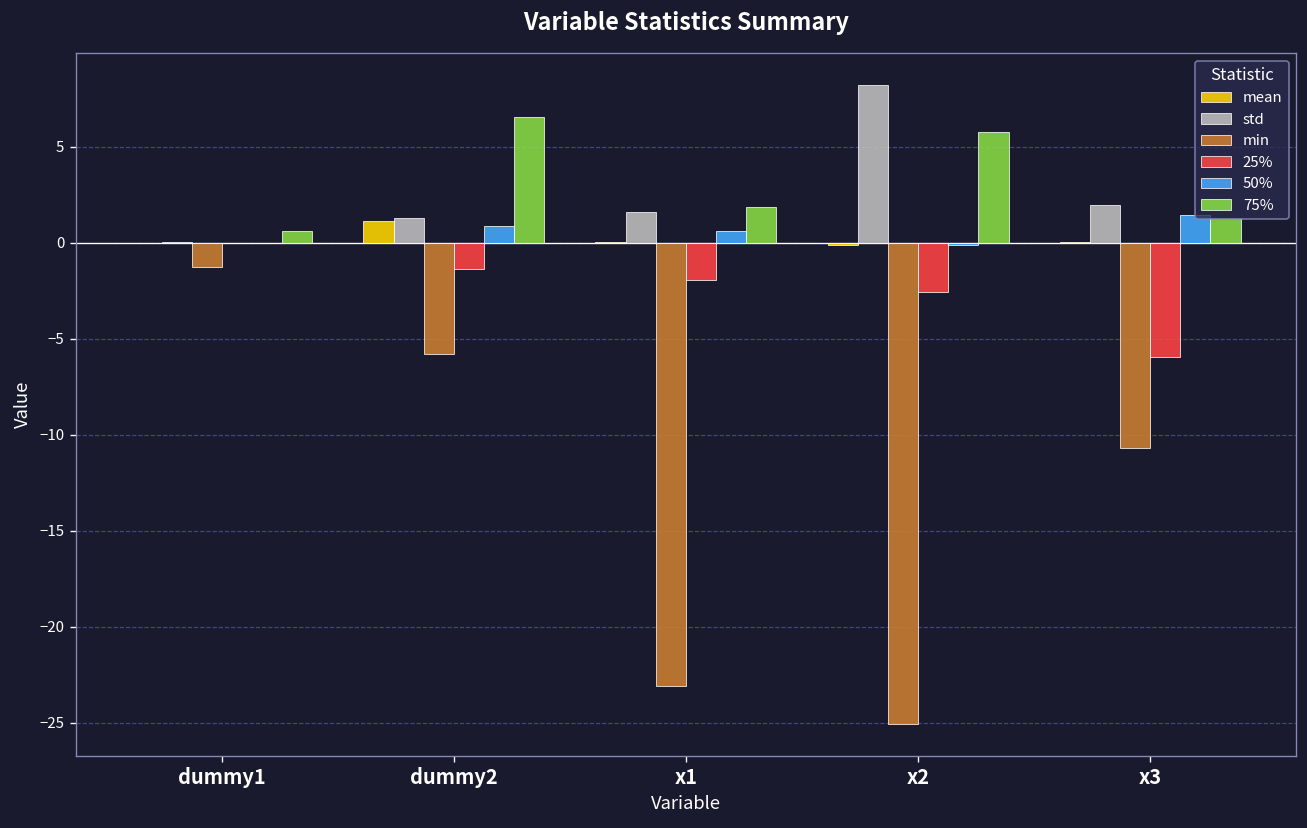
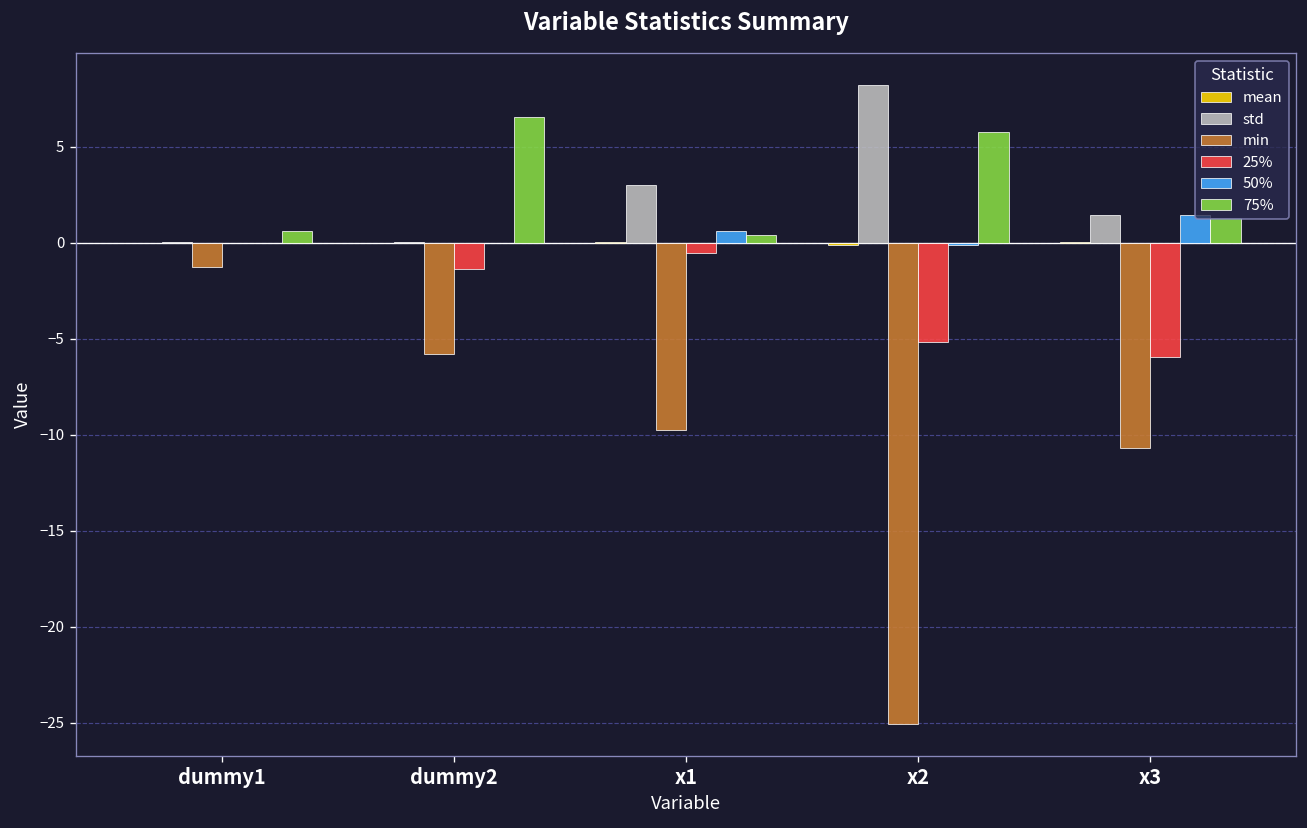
mean, dummy2: 1.2 -> 0.0
std, dummy2: 1.3 -> 0.0
50%, dummy2: 0.9 -> 0.0
std, x1: 1.6 -> 3.0
min, x1: -23.1 -> -9.8
25%, x1: -1.9 -> -0.5
75%, x1: 1.9 -> 0.4
25%, x2: -2.6 -> -5.2
std, x3: 1.9 -> 1.4
